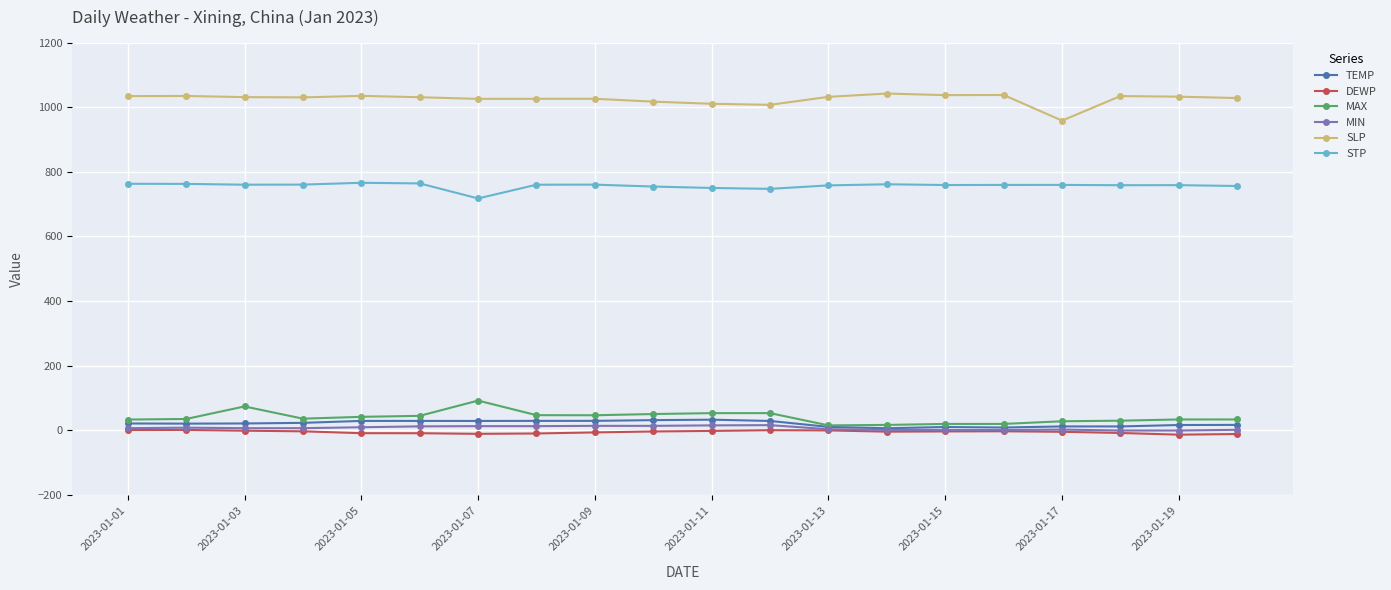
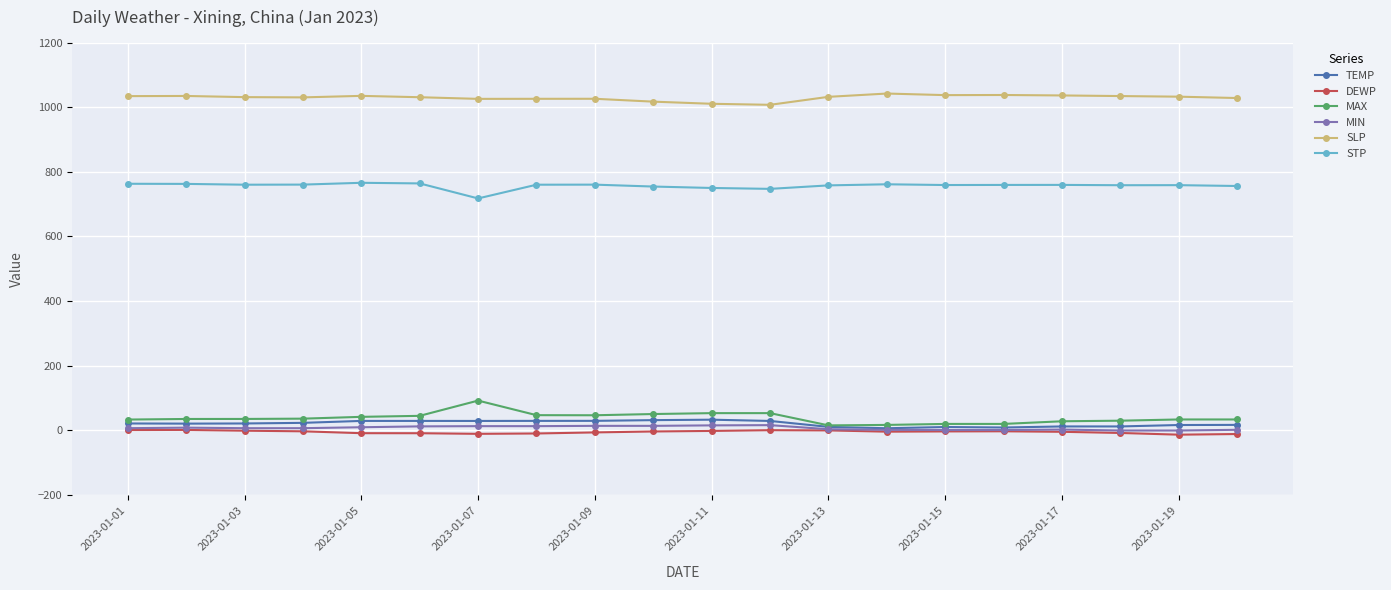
MAX, 2023-01-03: 70 -> 40
SLP, 2023-01-17: 960 -> 1040
